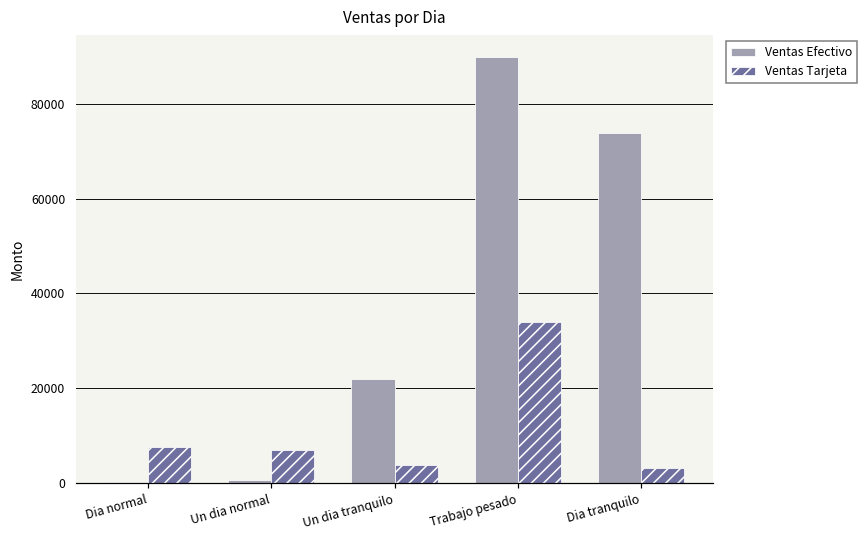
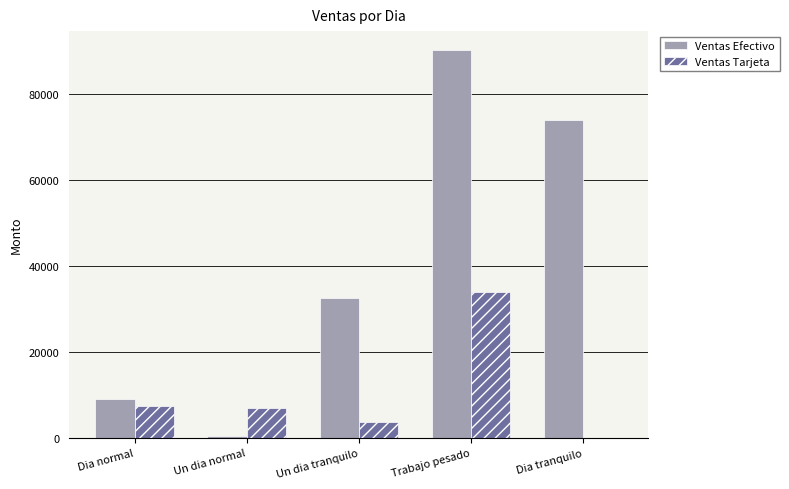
Ventas Efectivo, Dia normal: 0 -> 9000
Ventas Efectivo, Un dia tranquilo: 22000 -> 33000
Ventas Tarjeta, Dia tranquilo: 3000 -> 0
